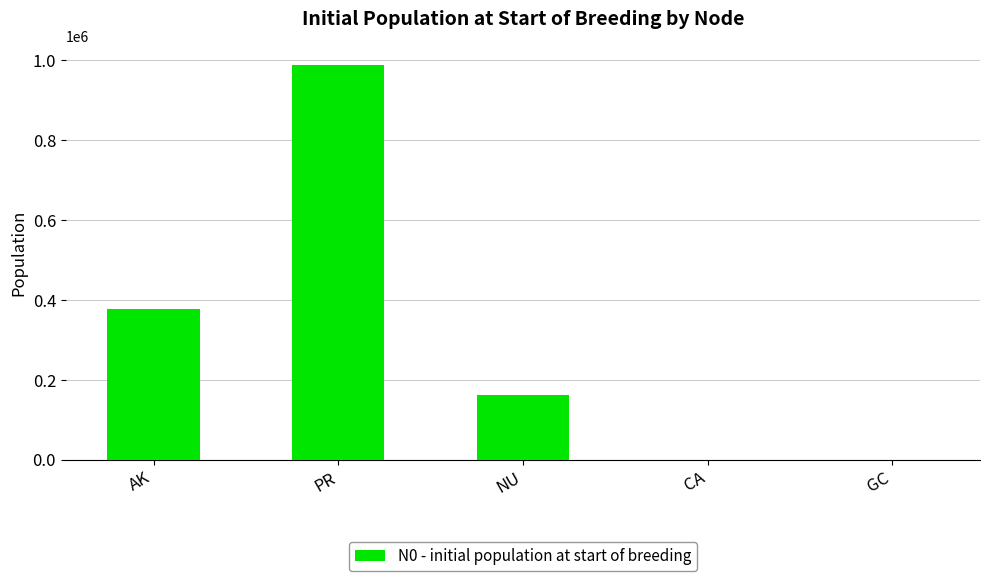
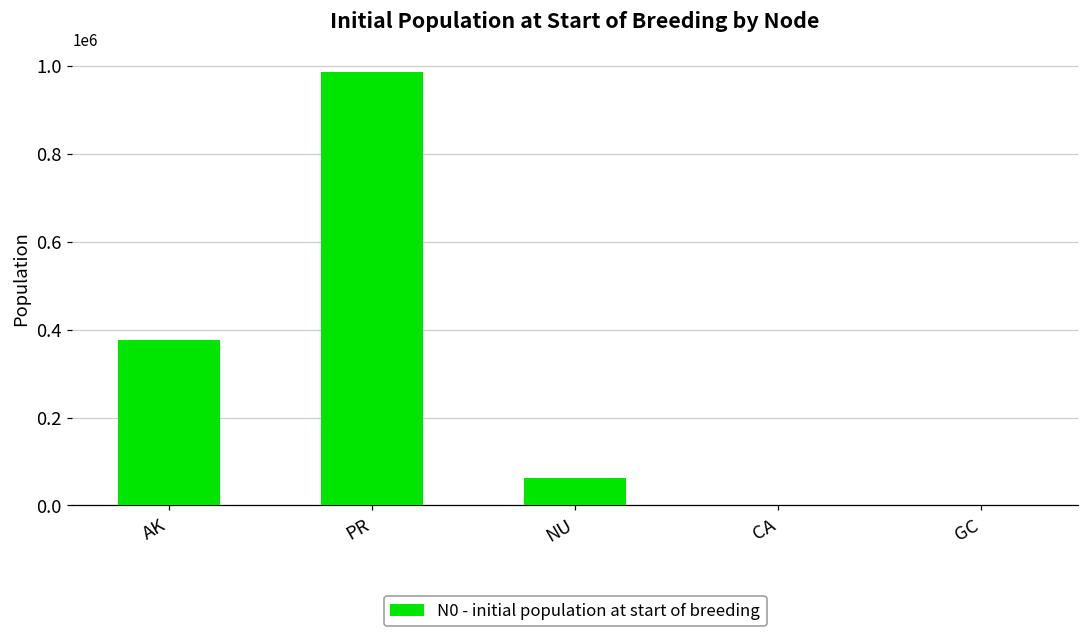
NU: 160000 -> 60000
